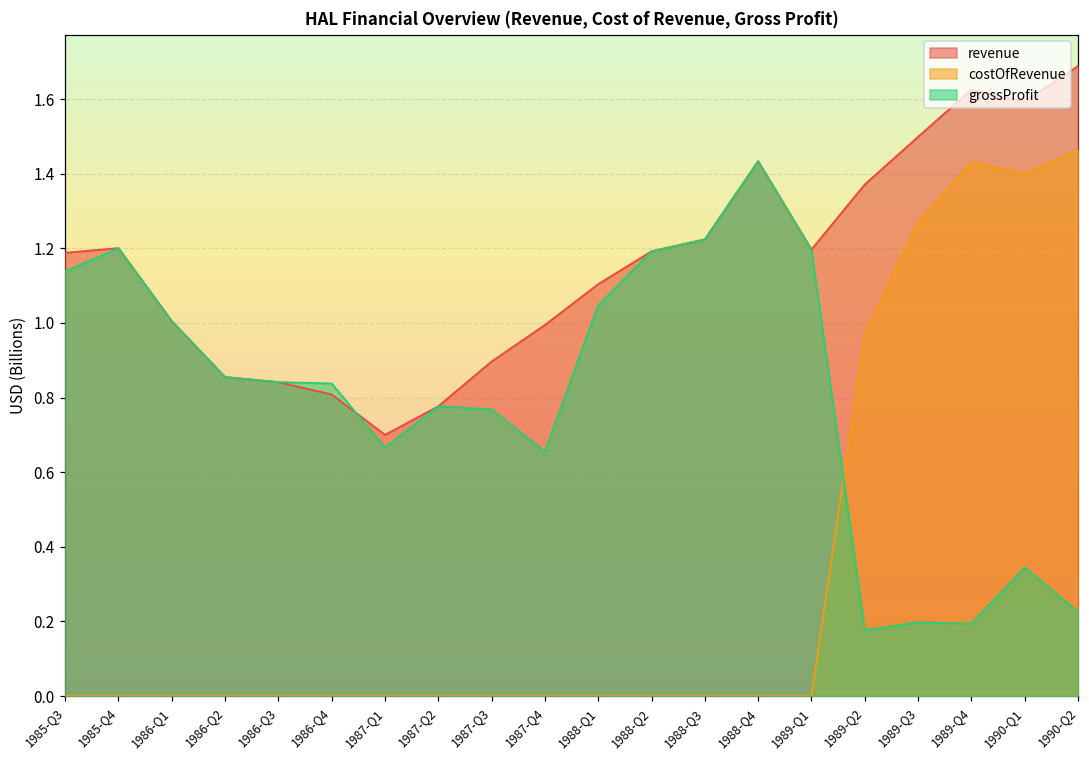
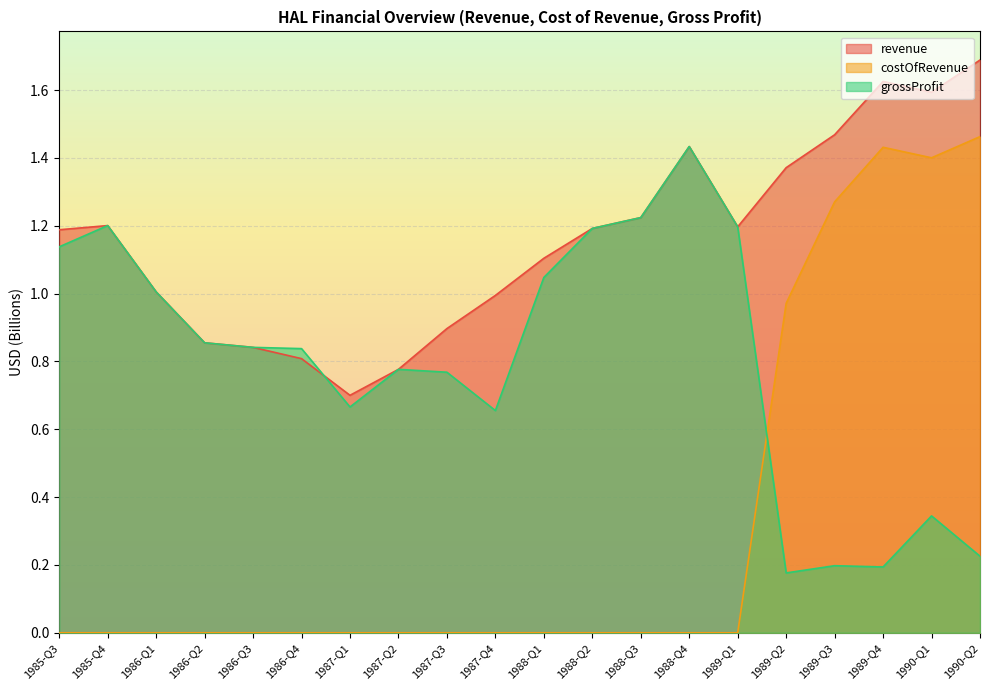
revenue, 1989-Q3: 1.50 -> 1.47
